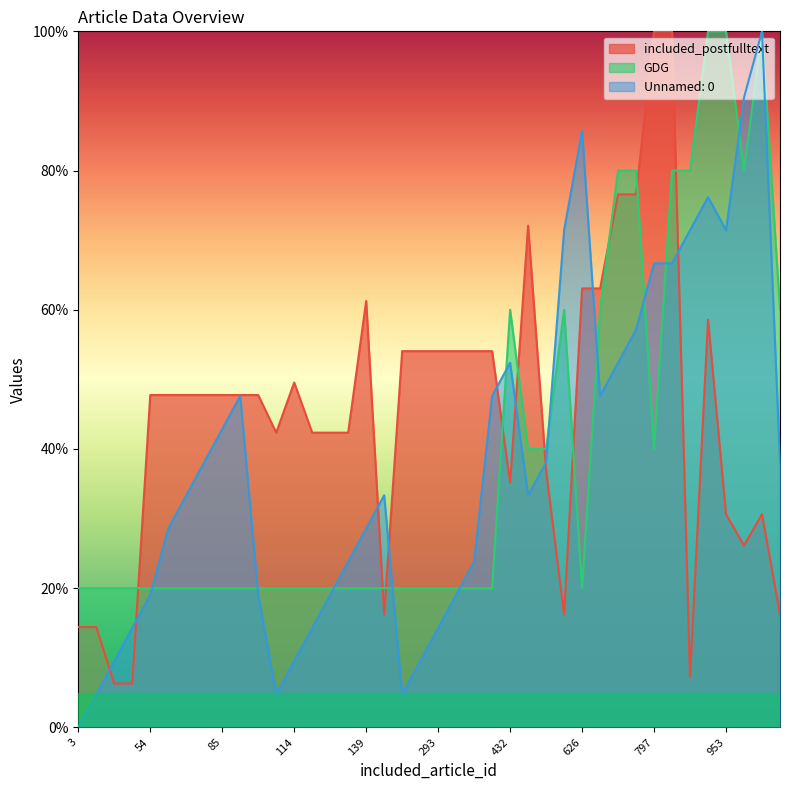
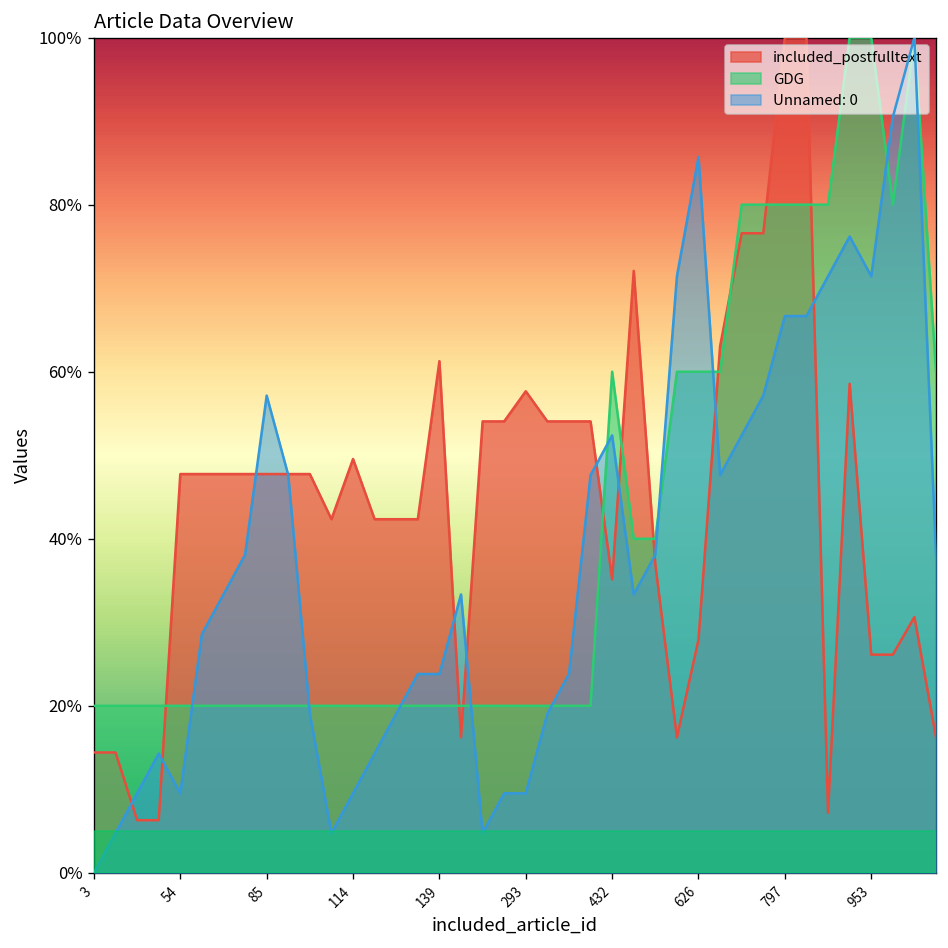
Unnamed: 0, 54: 19% -> 10%
Unnamed: 0, 85: 43% -> 57%
Unnamed: 0, 139: 29% -> 24%
included_postfulltext, 293: 54% -> 58%
Unnamed: 0, 293: 14% -> 10%
included_postfulltext, 626: 63% -> 28%
GDG, 626: 20% -> 60%
GDG, 797: 40% -> 80%
included_postfulltext, 953: 31% -> 26%
